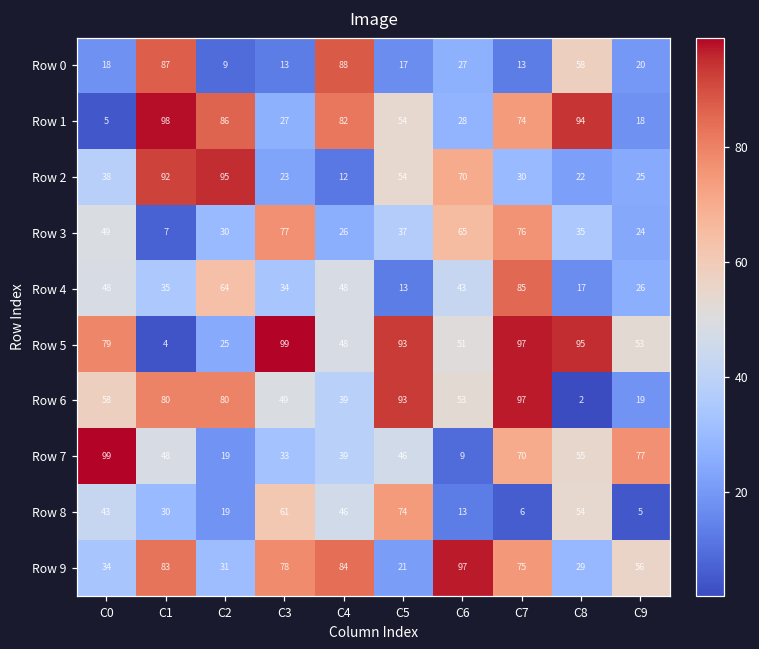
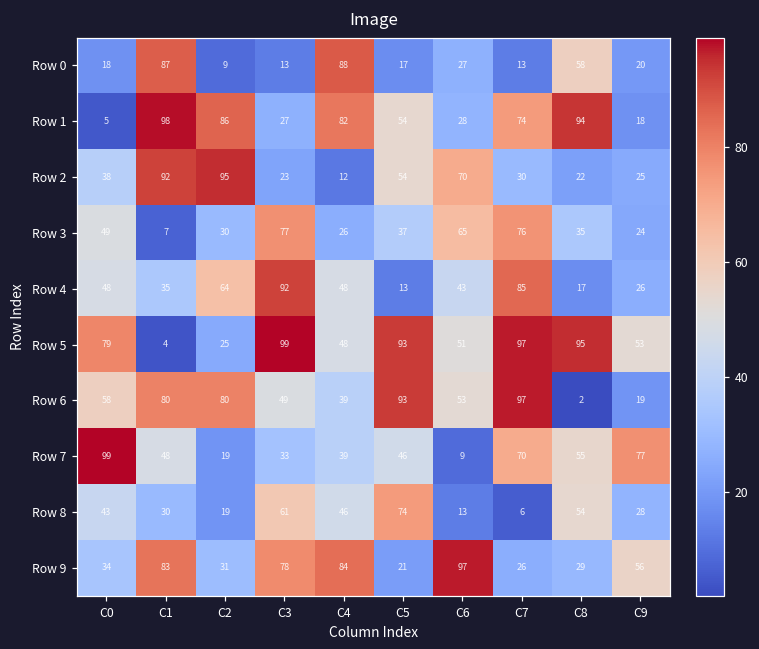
Row 4, C3: 34 -> 92
Row 8, C9: 5 -> 28
Row 9, C7: 75 -> 26
